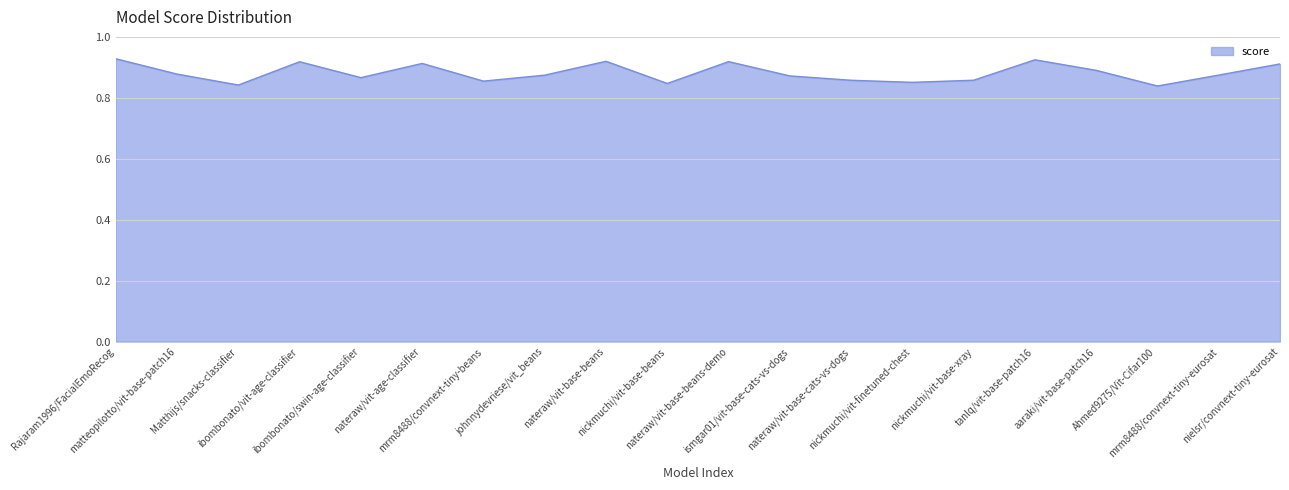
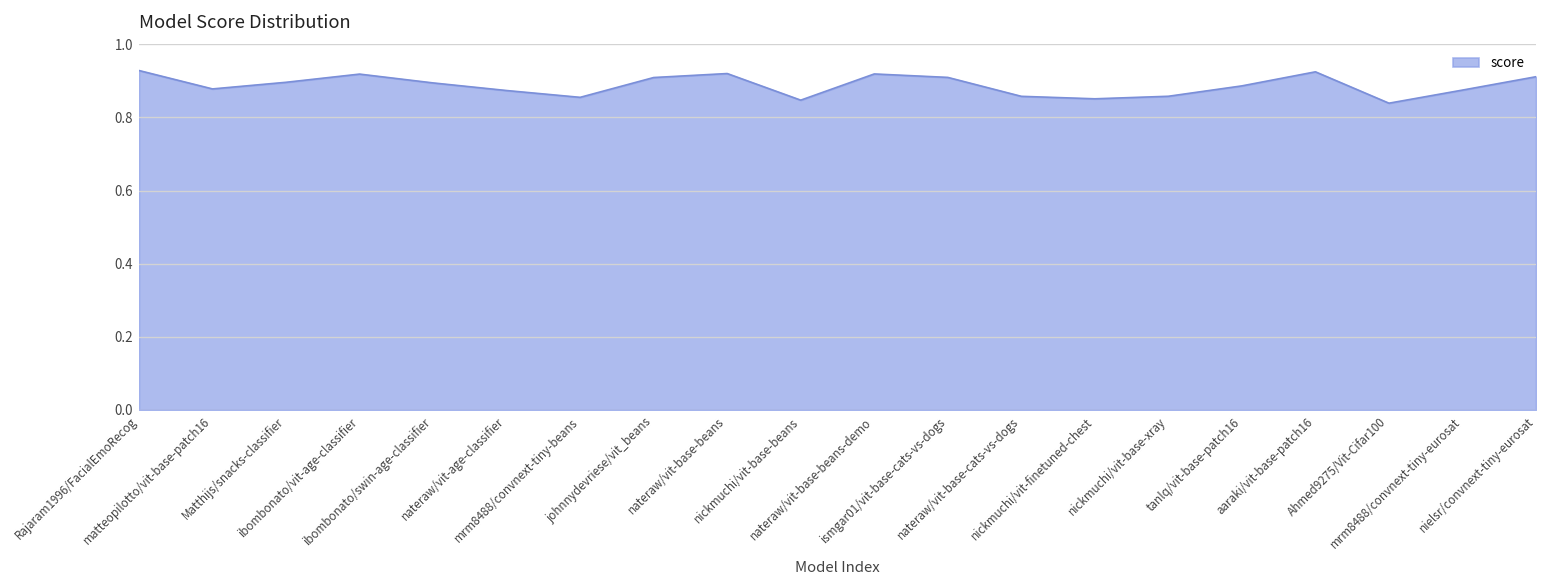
Matthijs/snacks-classifier: 0.84 -> 0.90
ibombonato/swin-age-classifier: 0.87 -> 0.89
nateraw/vit-age-classifier: 0.91 -> 0.87
johnnydevriese/vit_beans: 0.87 -> 0.91
ismgar01/vit-base-cats-vs-dogs: 0.87 -> 0.91
tanlq/vit-base-patch16: 0.92 -> 0.89
aaraki/vit-base-patch16: 0.89 -> 0.92
